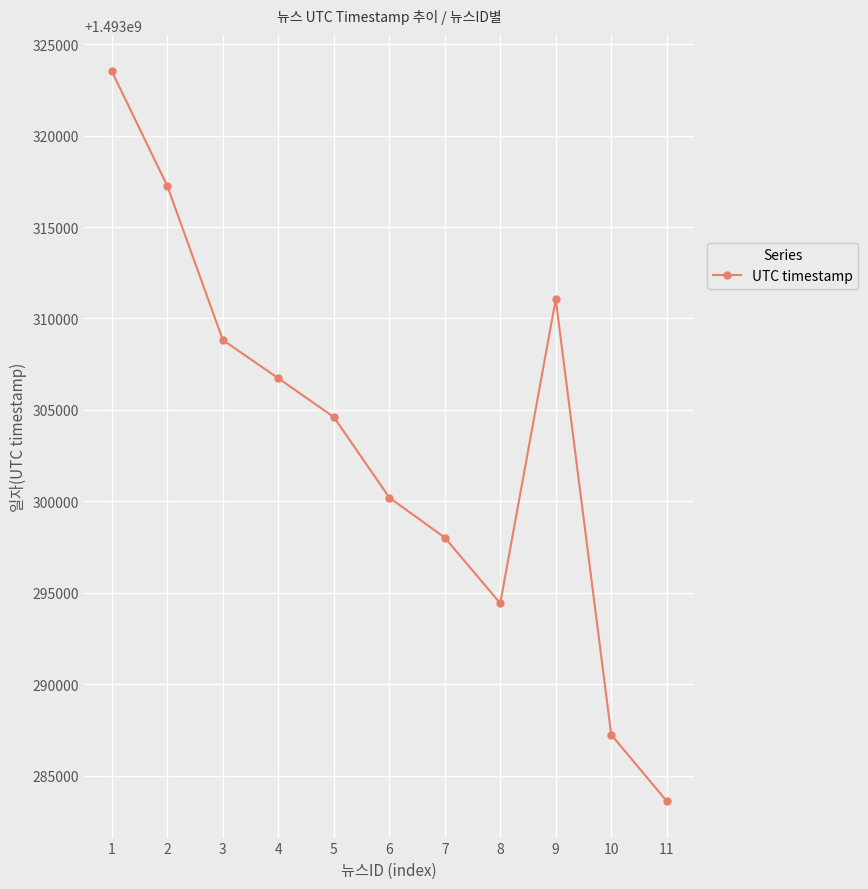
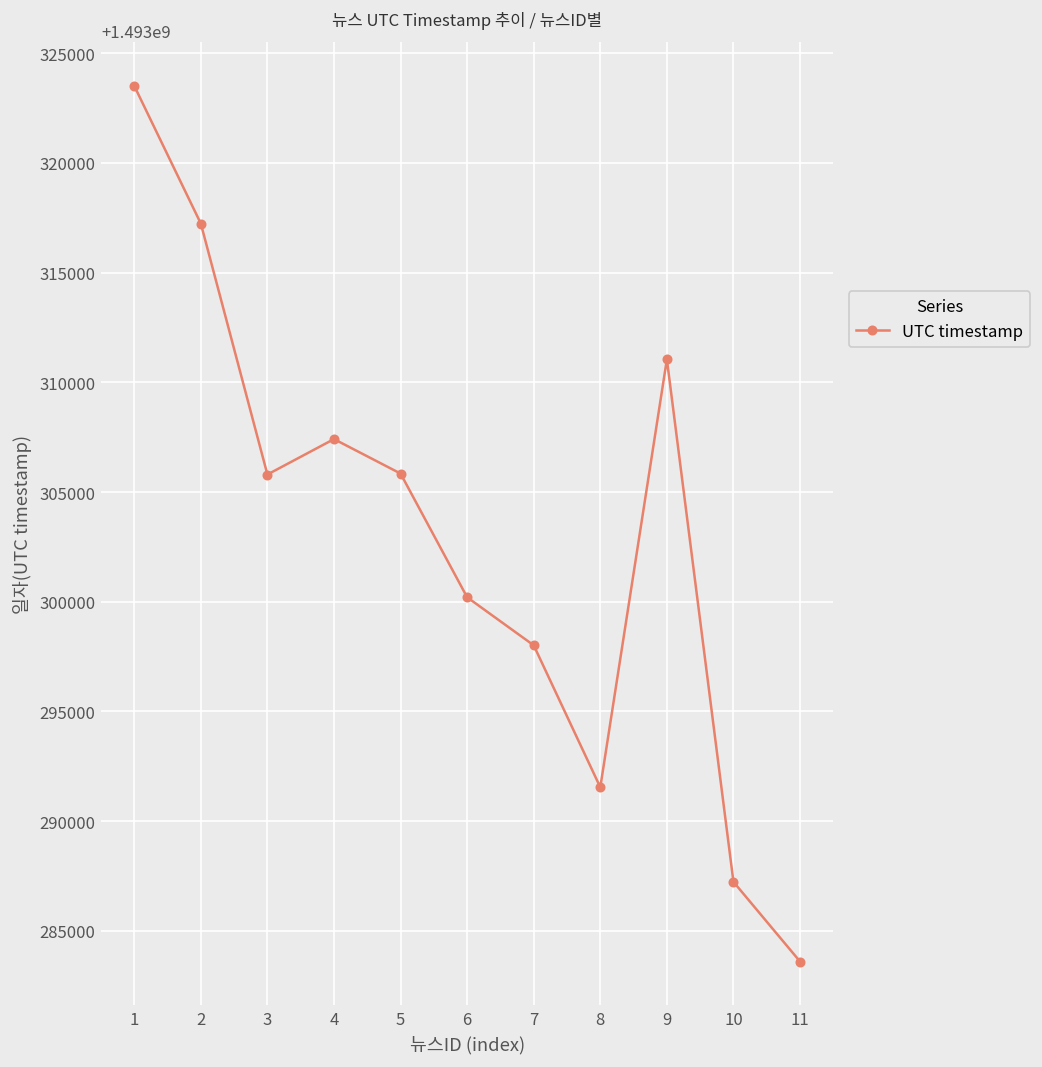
3: 1493308800 -> 1493305800
4: 1493306700 -> 1493307400
5: 1493304600 -> 1493305800
8: 1493294400 -> 1493291500
